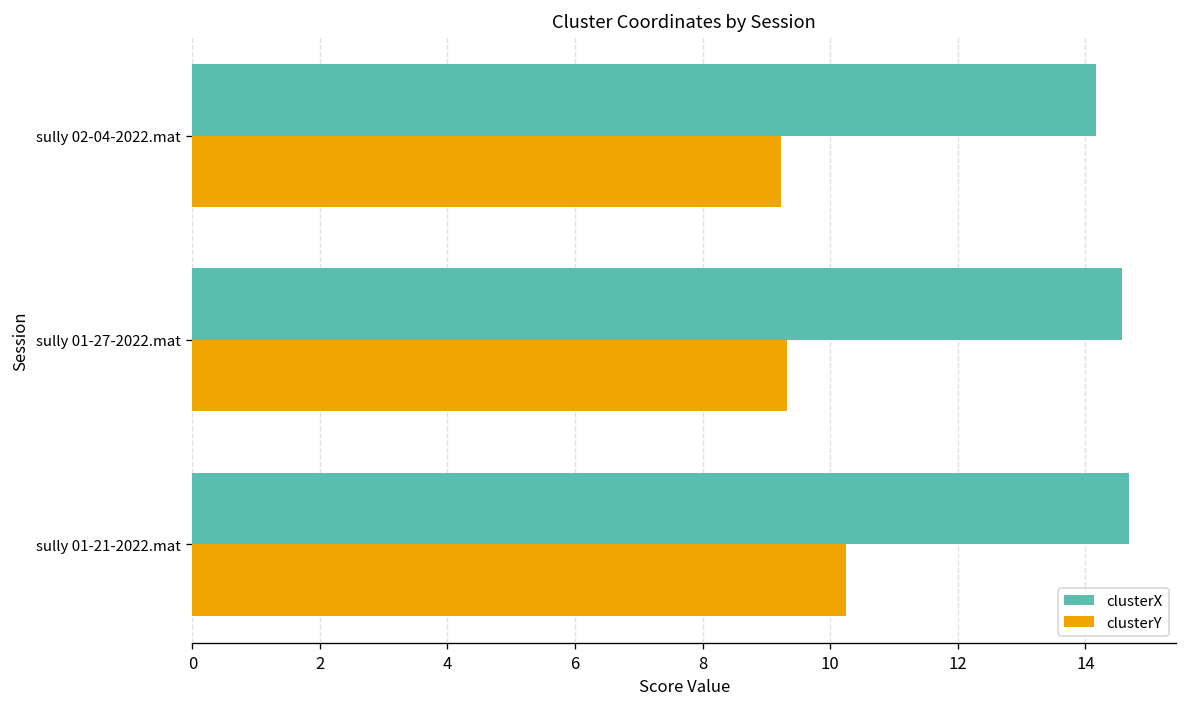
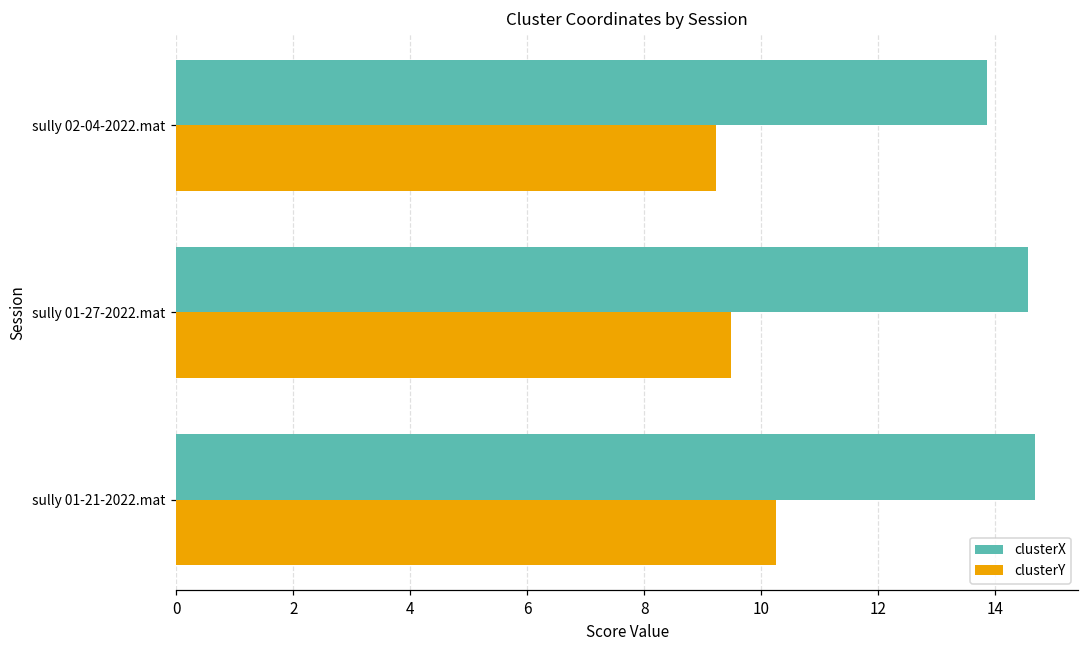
clusterX, sully 02-04-2022.mat: 14.2 -> 13.9
clusterY, sully 01-27-2022.mat: 9.3 -> 9.5
